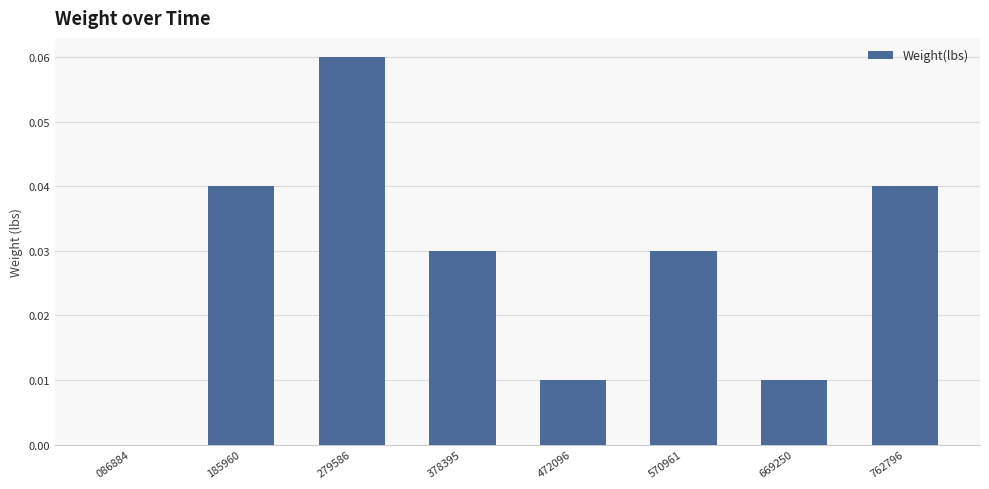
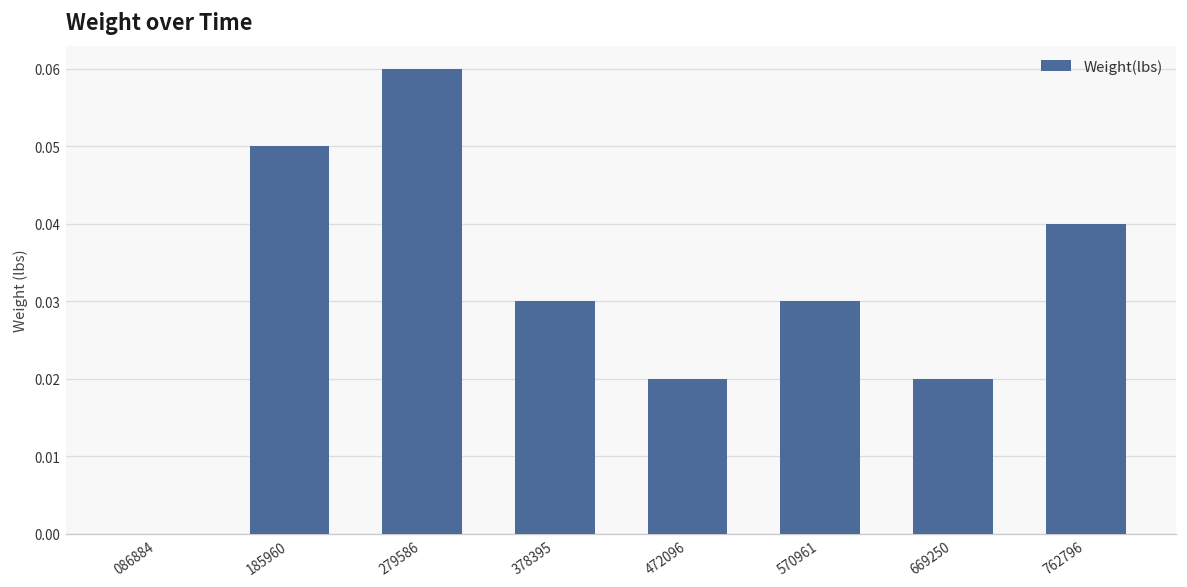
185960: 0.04 -> 0.05
472096: 0.01 -> 0.02
669250: 0.01 -> 0.02
